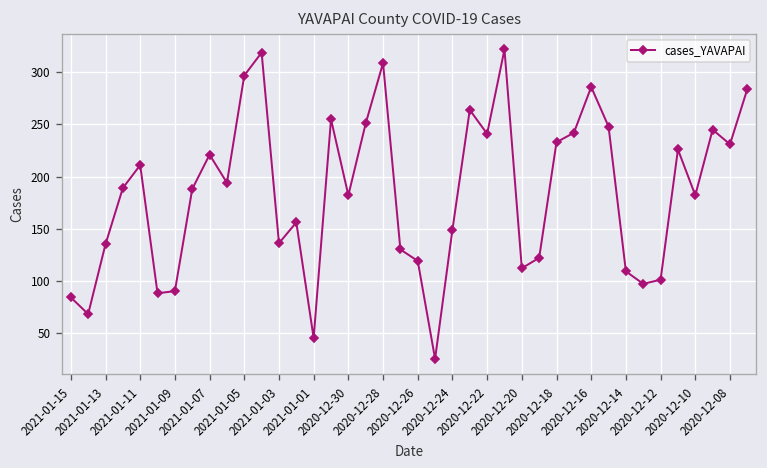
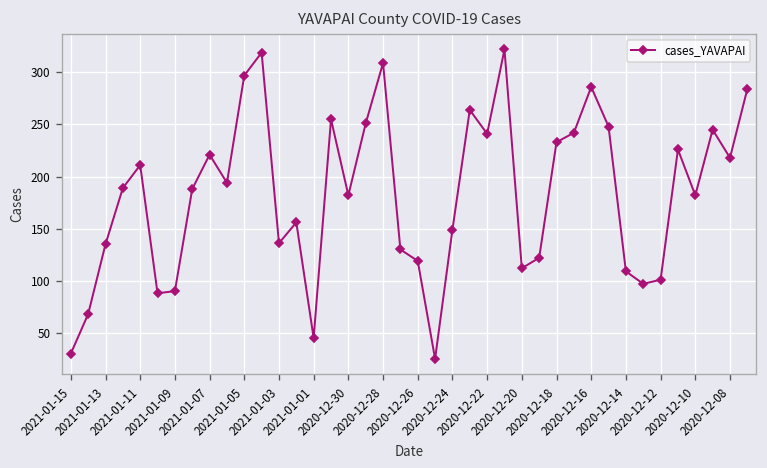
2021-01-15: 80 -> 30
2020-12-08: 230 -> 220
